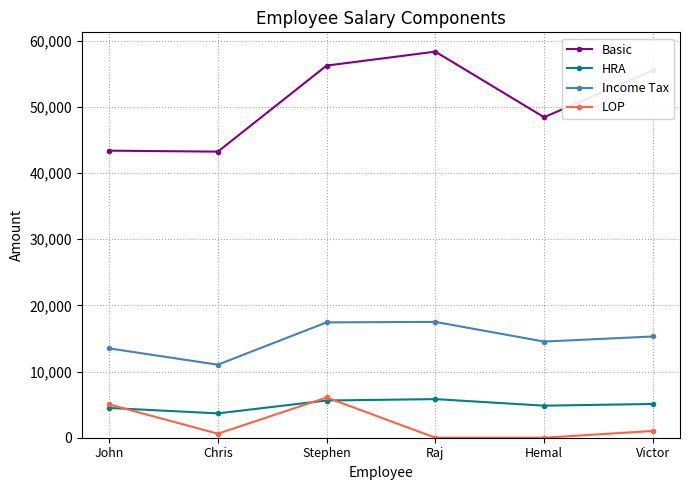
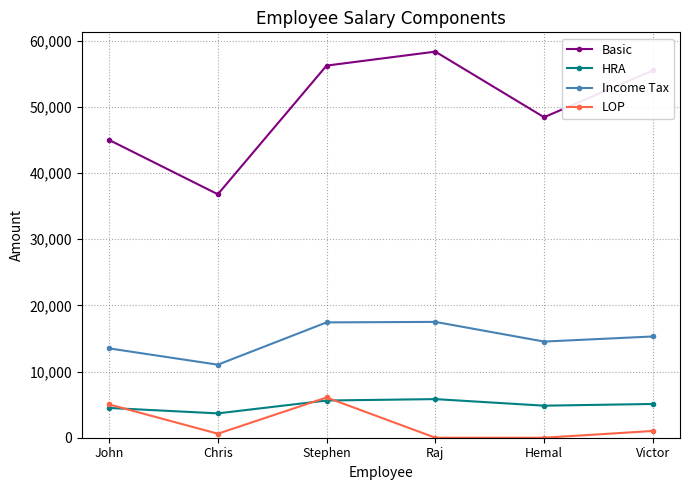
Basic, John: 43,000 -> 45,000
Basic, Chris: 43,000 -> 37,000
